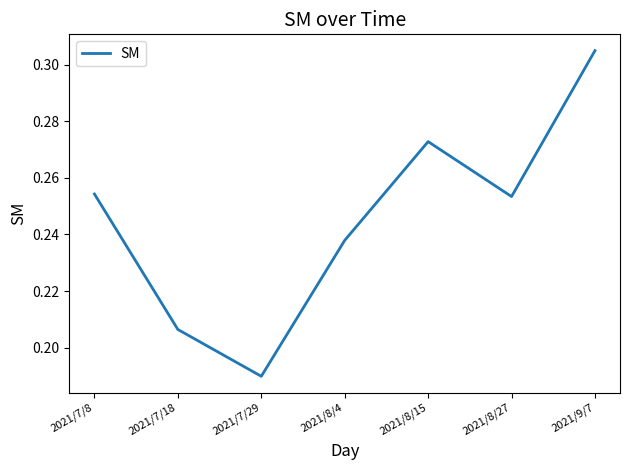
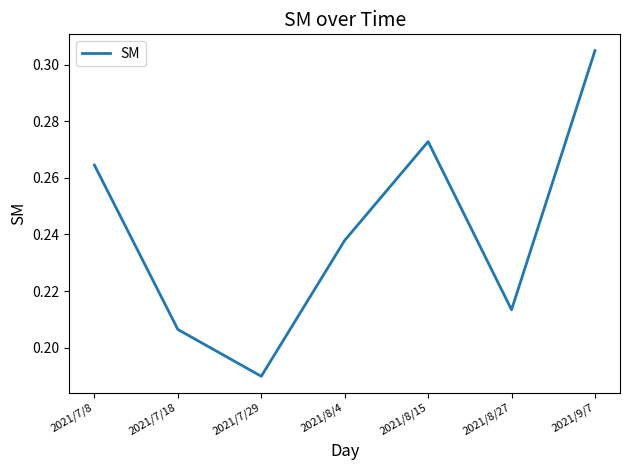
2021/7/8: 0.254 -> 0.265
2021/8/27: 0.253 -> 0.213
